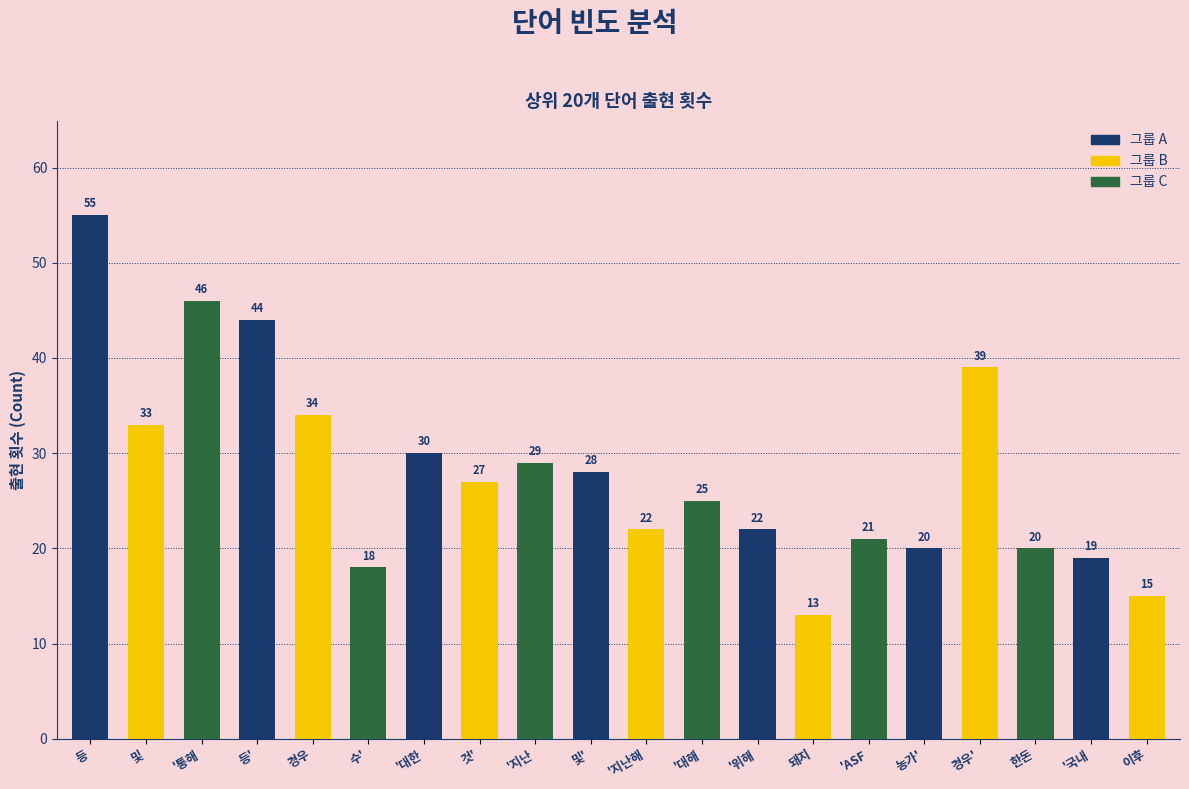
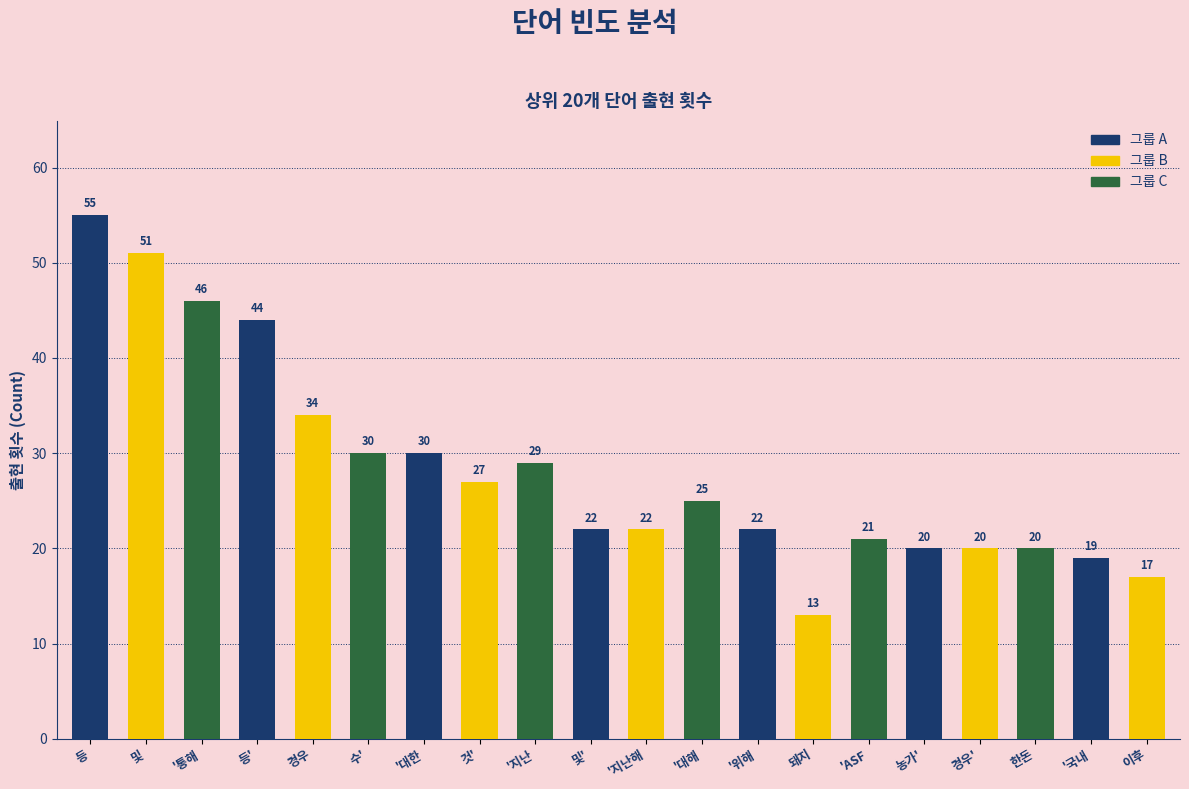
및: 33 -> 51
수': 18 -> 30
및': 28 -> 22
경우': 39 -> 20
이후: 15 -> 17
